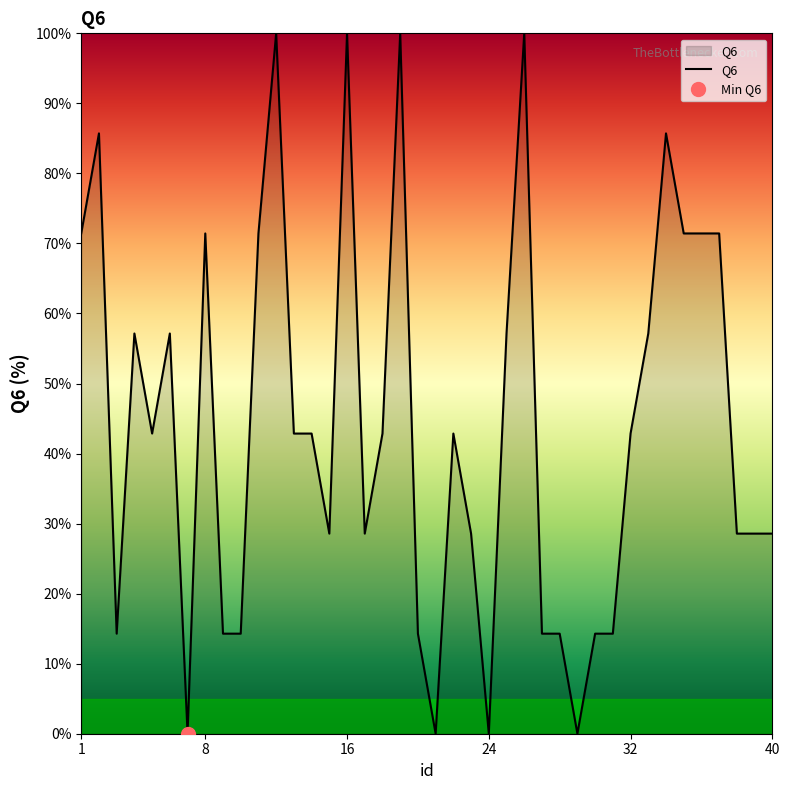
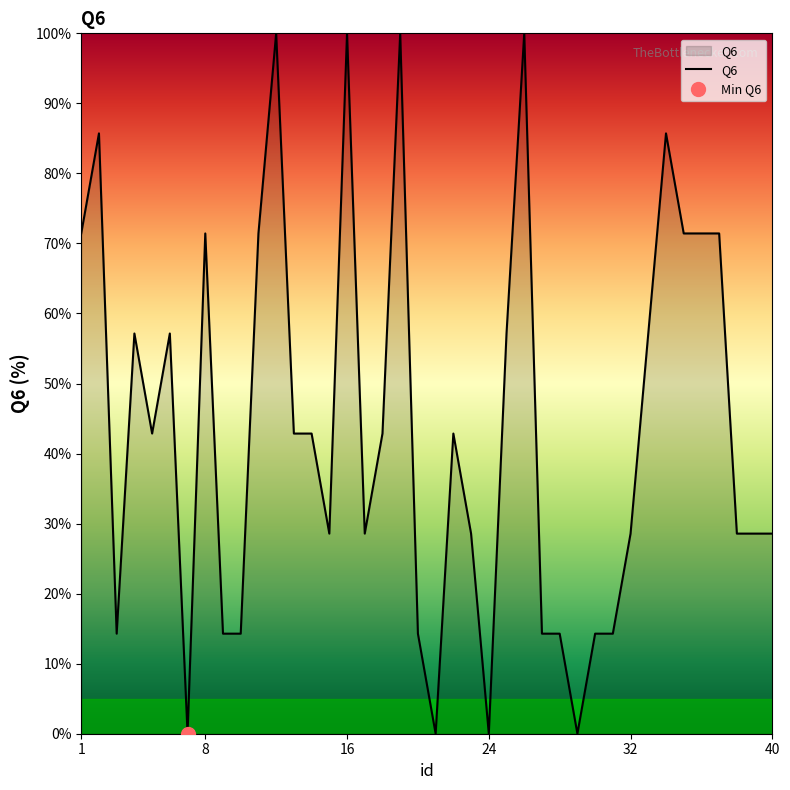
Q6, 32: 43% -> 29%
